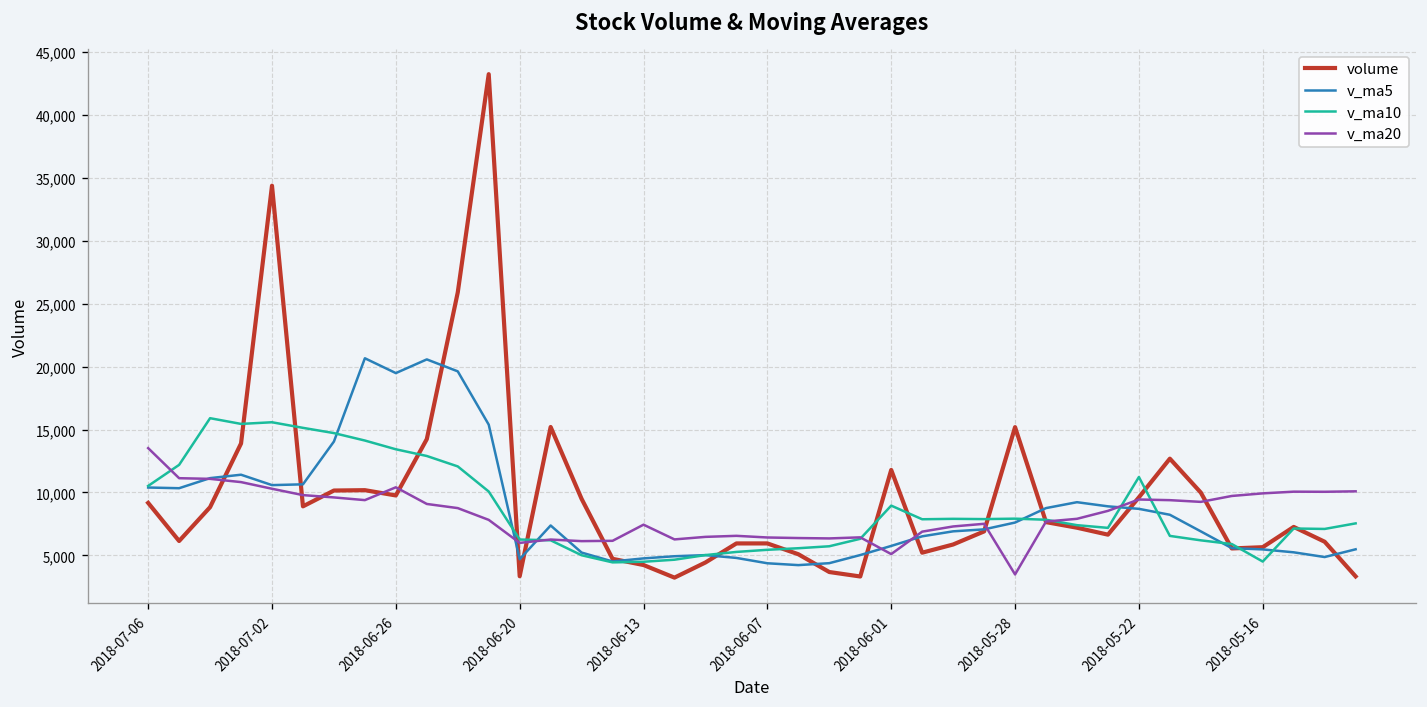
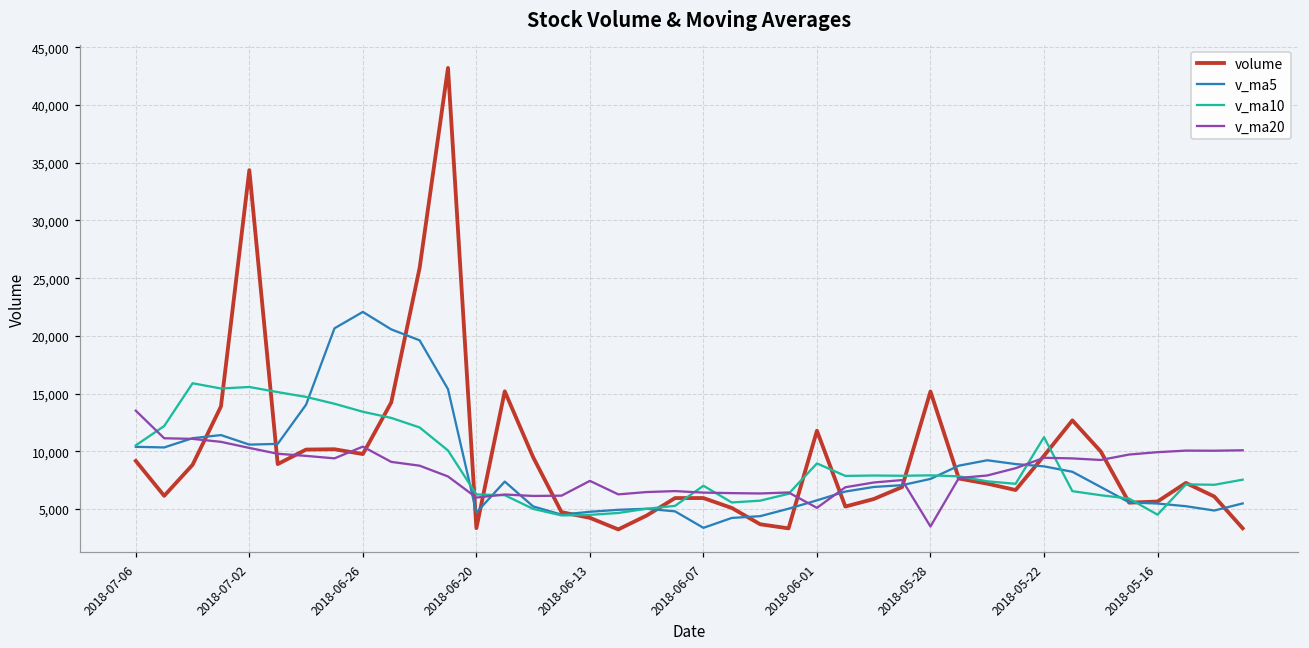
v_ma5, 2018-06-26: 19,500 -> 22,100
v_ma5, 2018-06-07: 4,400 -> 3,400
v_ma10, 2018-06-07: 5,400 -> 7,000
